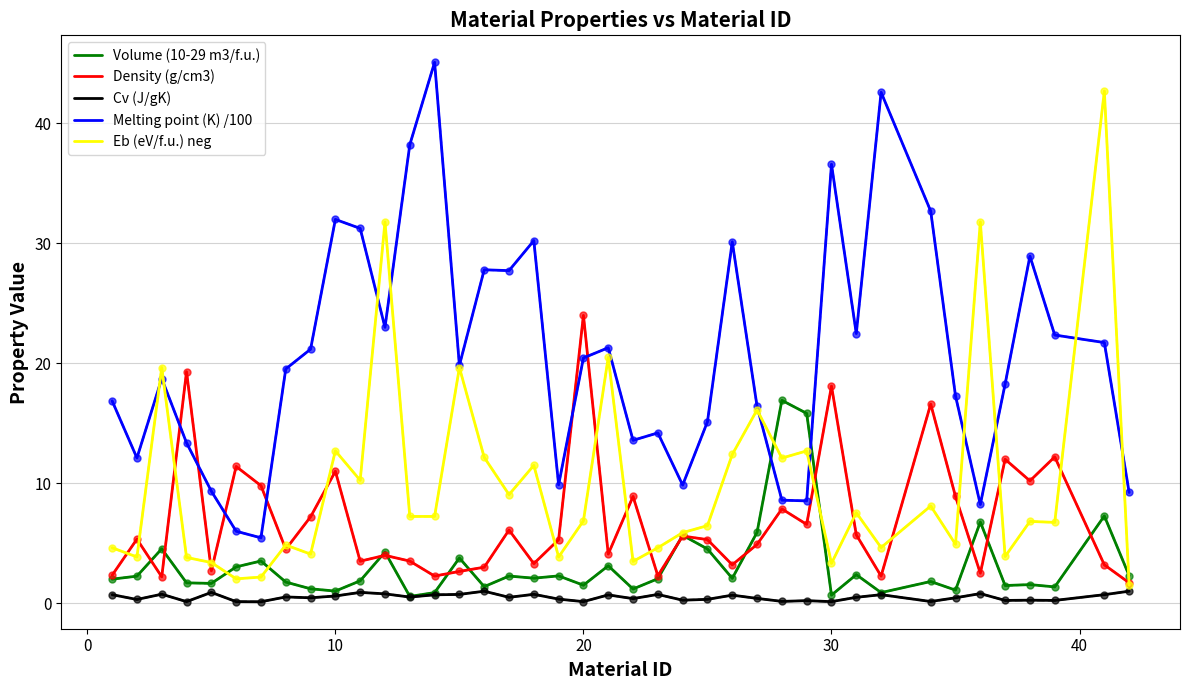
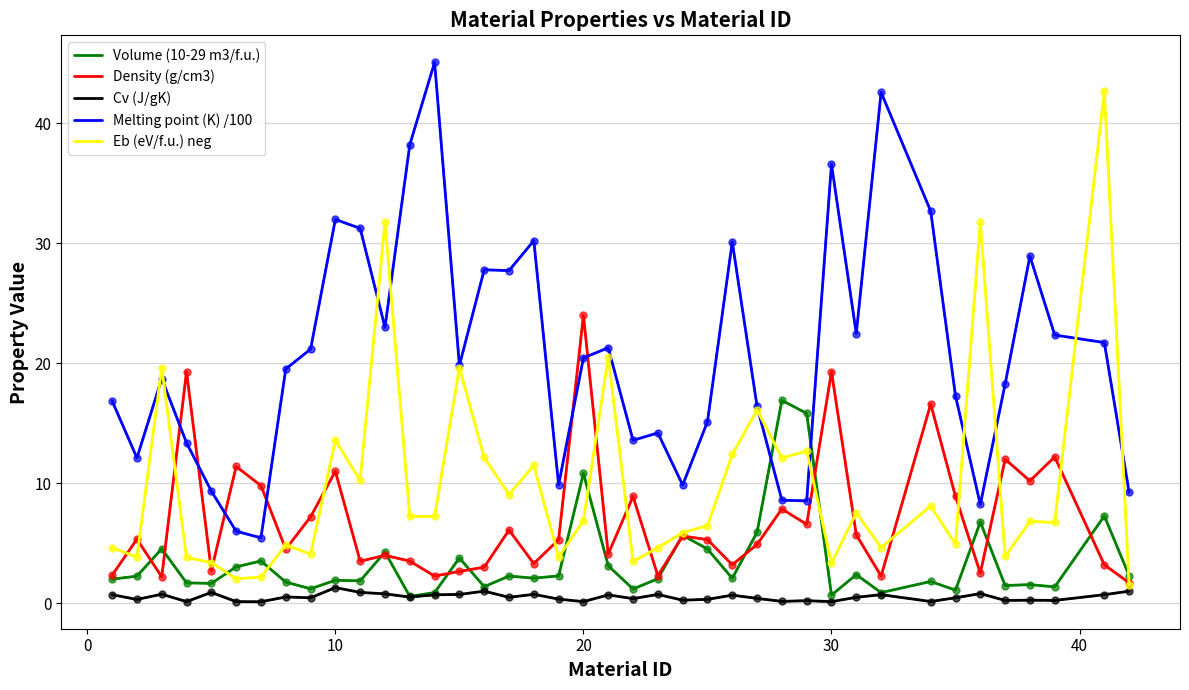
Volume (10-29 m3/f.u.), 10: 1.0 -> 1.9
Cv (J/gK), 10: 0.6 -> 1.3
Eb (eV/f.u.) neg, 10: 12.7 -> 13.6
Volume (10-29 m3/f.u.), 20: 1.5 -> 10.8
Density (g/cm3), 30: 18.1 -> 19.3
